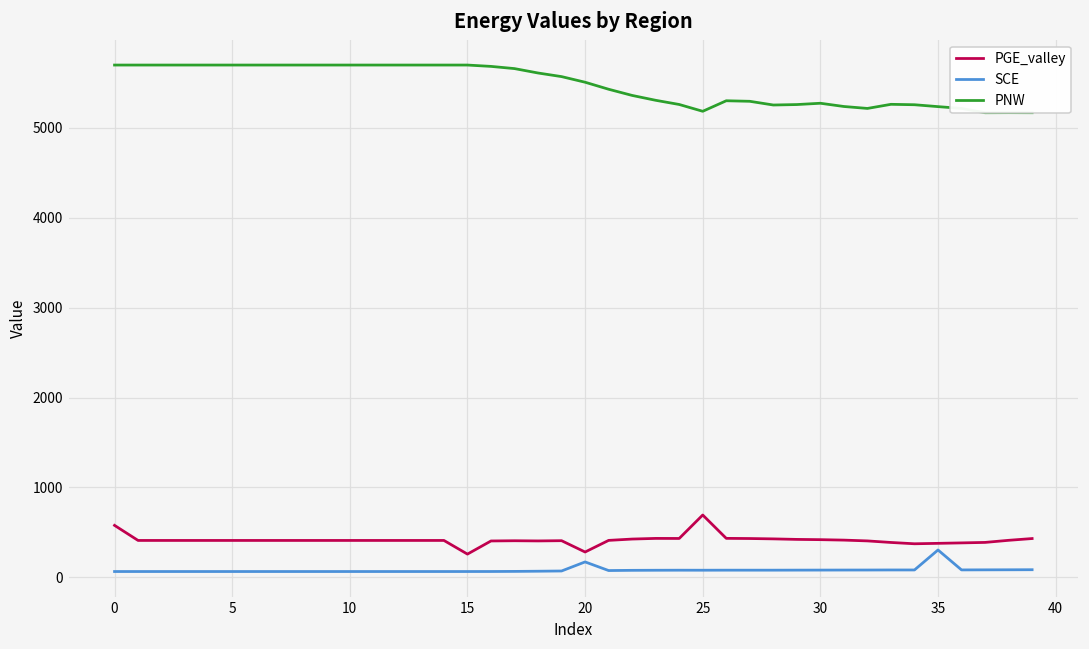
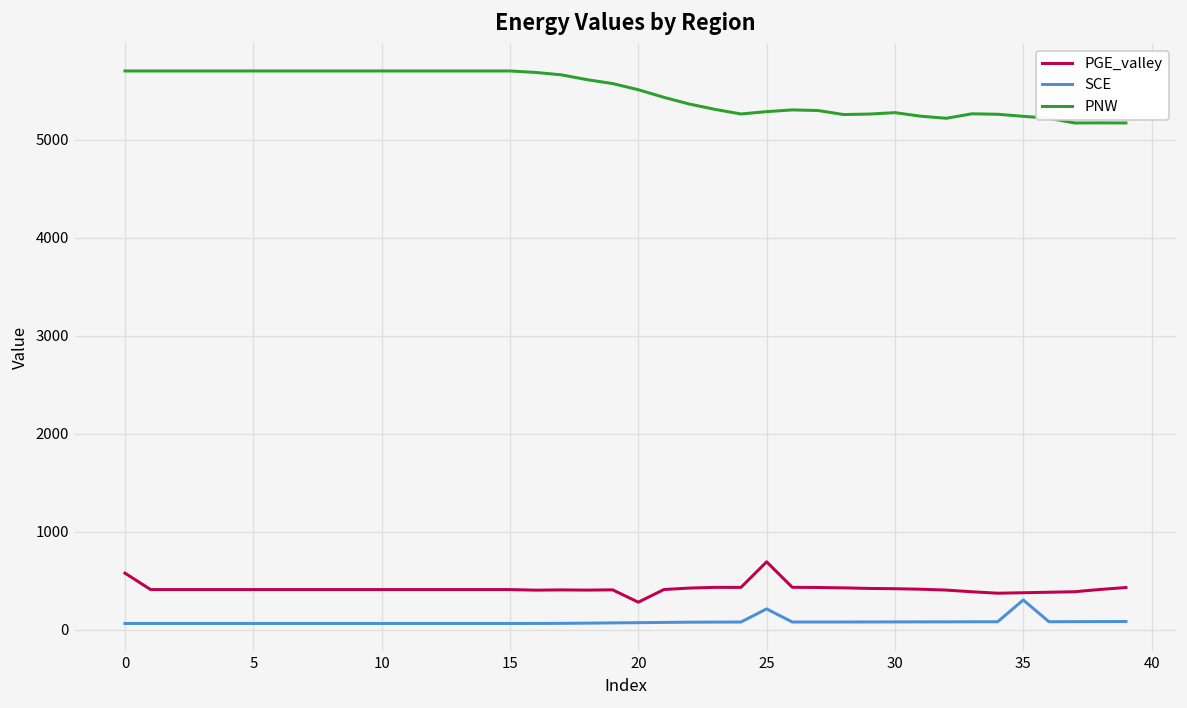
PGE_valley, 15: 300 -> 400
SCE, 20: 200 -> 100
SCE, 25: 100 -> 200
PNW, 25: 5200 -> 5300
